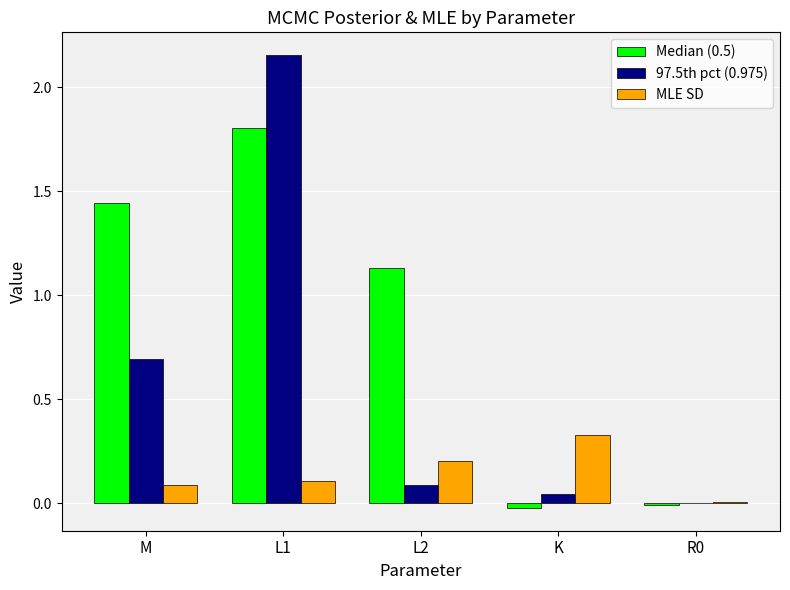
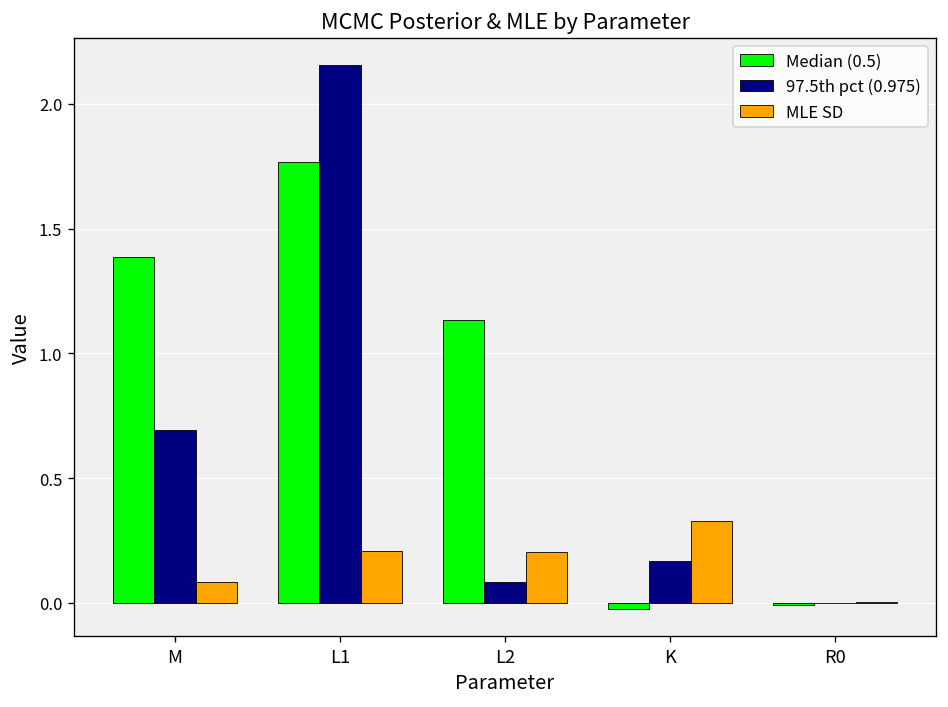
Median (0.5), M: 1.44 -> 1.39
Median (0.5), L1: 1.80 -> 1.77
MLE SD, L1: 0.11 -> 0.21
97.5th pct (0.975), K: 0.04 -> 0.17
